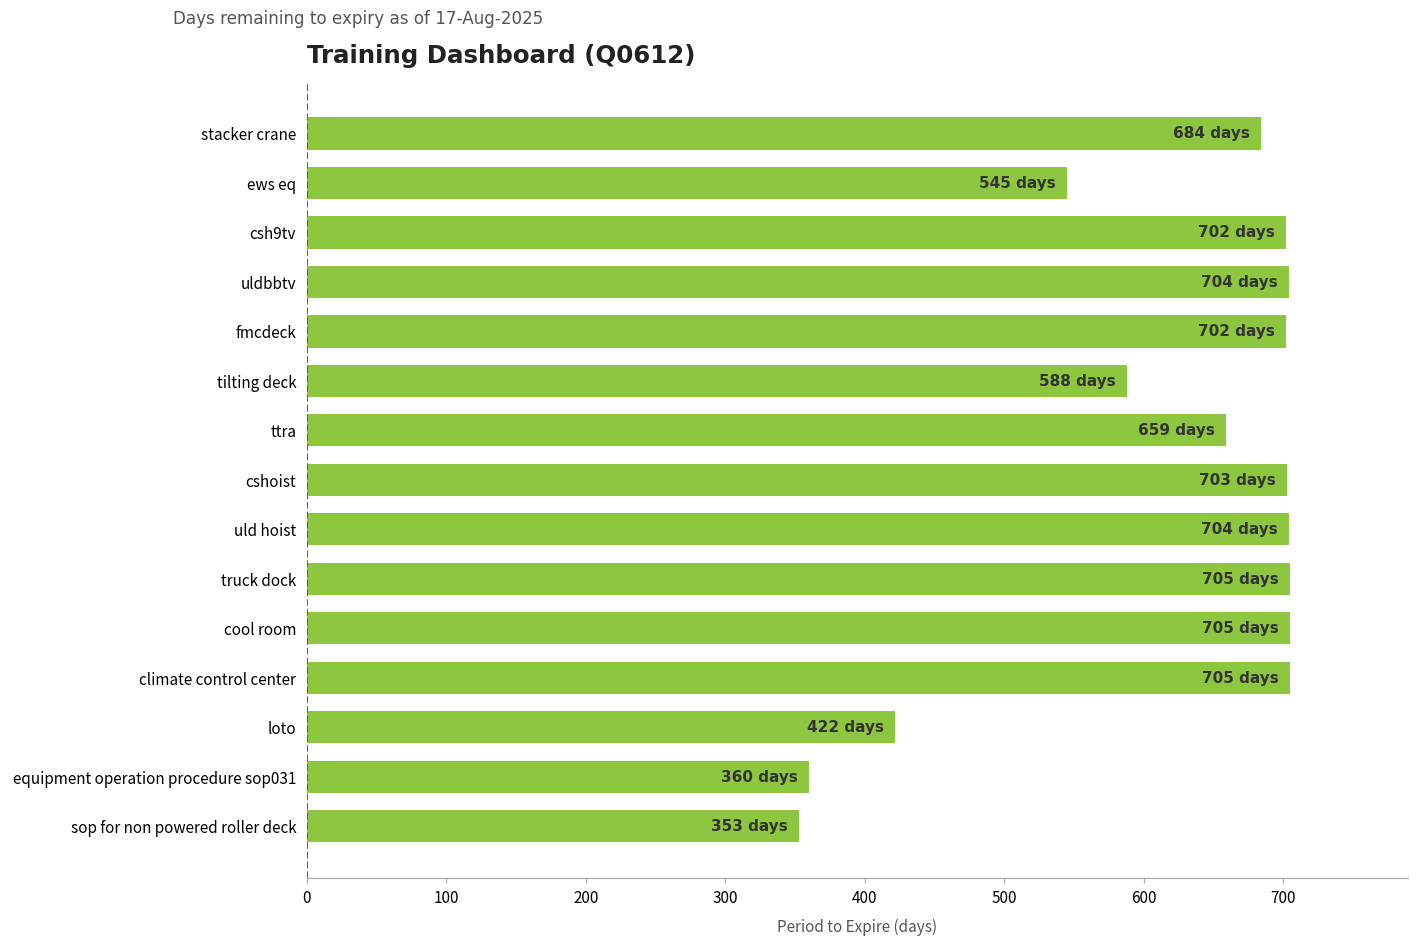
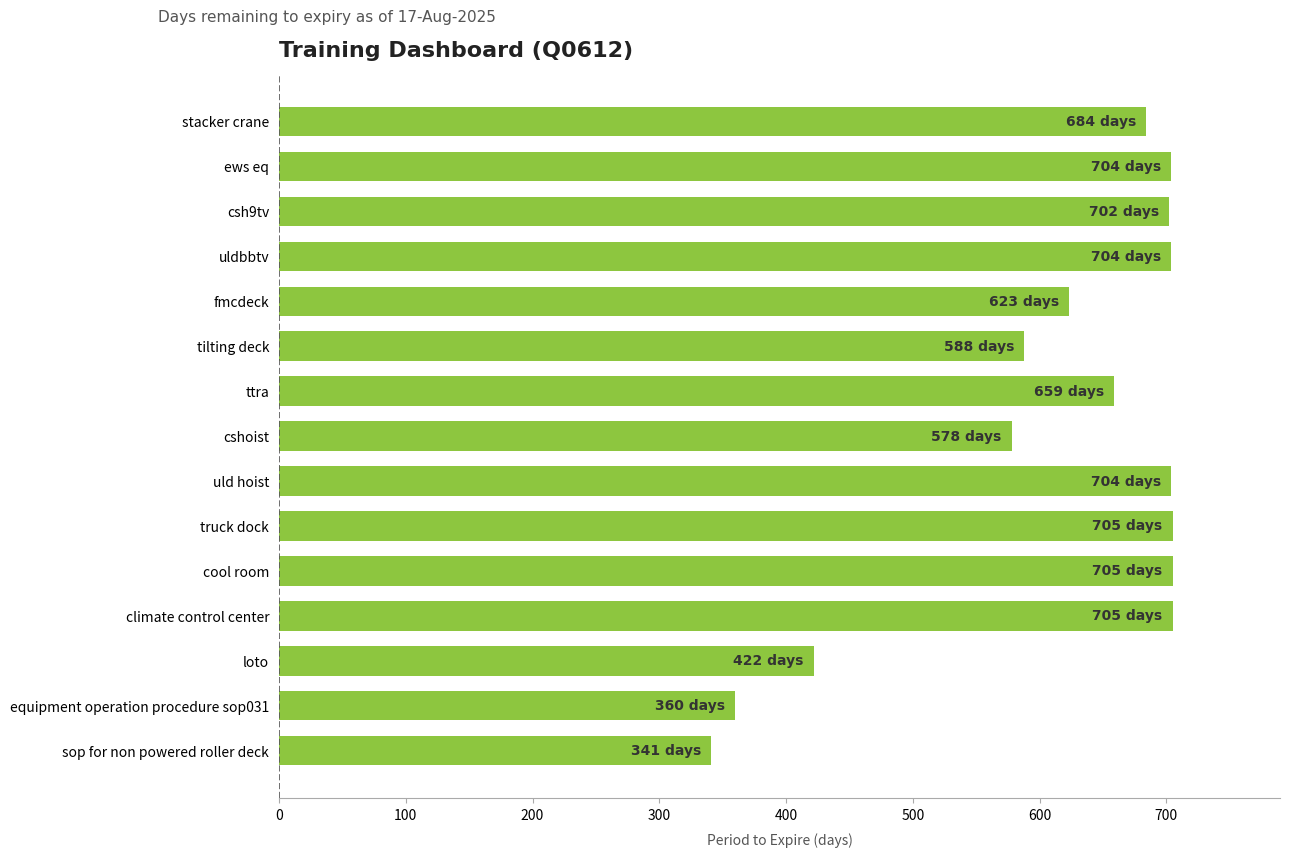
ews eq: 545 -> 704
fmcdeck: 702 -> 623
cshoist: 703 -> 578
sop for non powered roller deck: 353 -> 341
